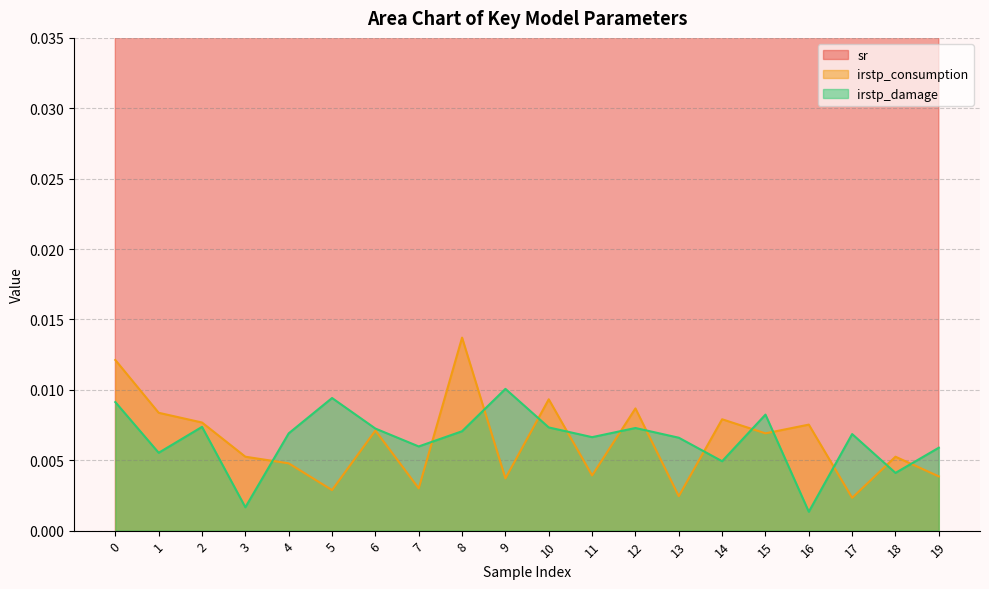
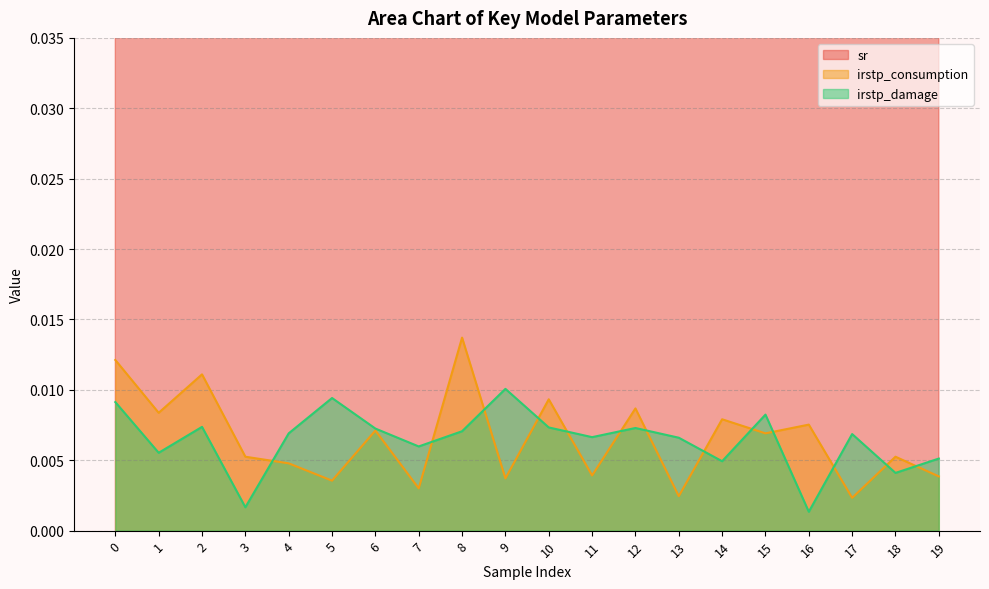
irstp_consumption, 2: 0.0077 -> 0.0111
irstp_consumption, 5: 0.0029 -> 0.0036
irstp_damage, 19: 0.0059 -> 0.0051
